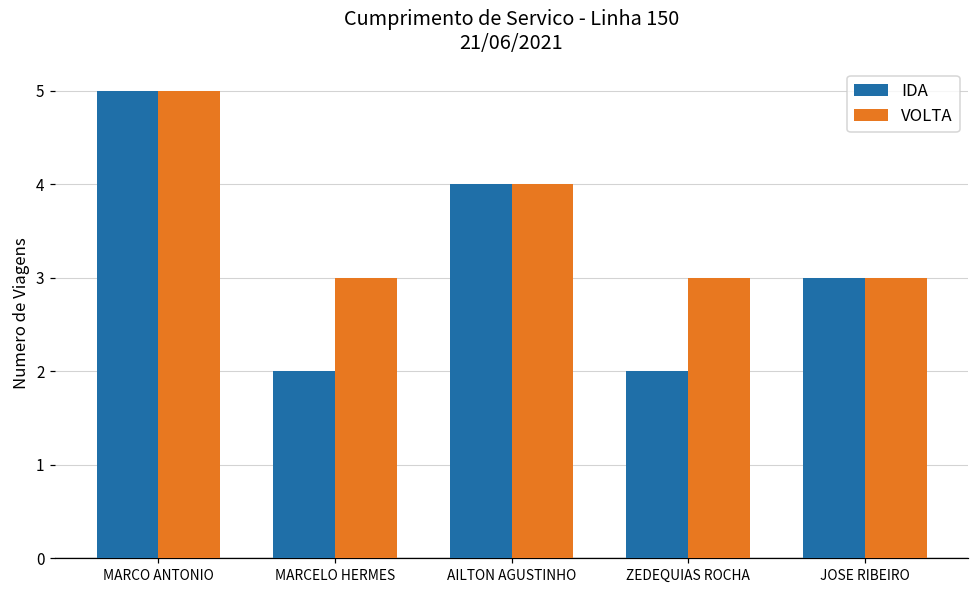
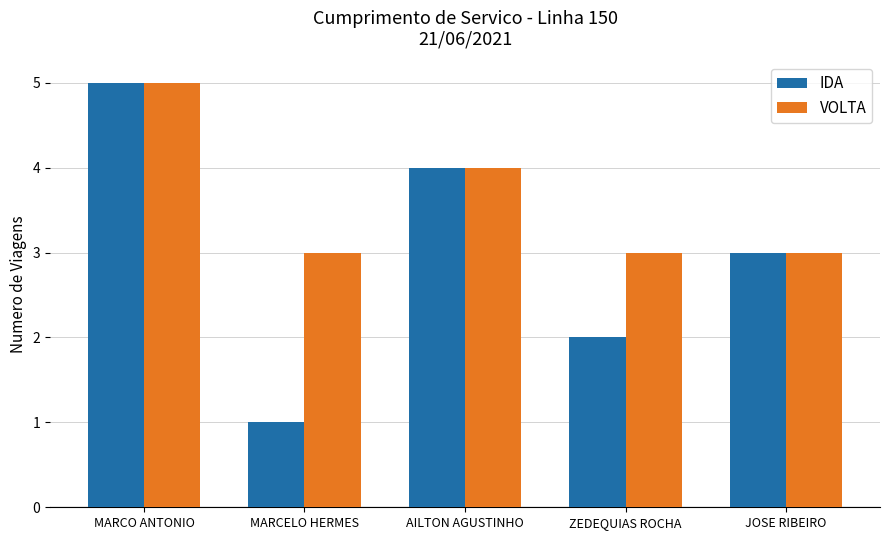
IDA, MARCELO HERMES: 2 -> 1
